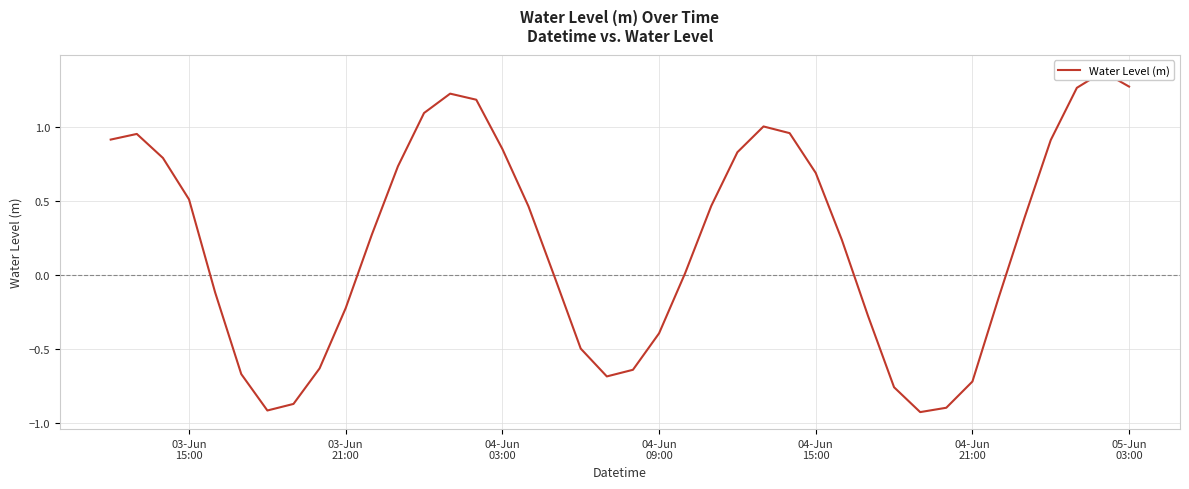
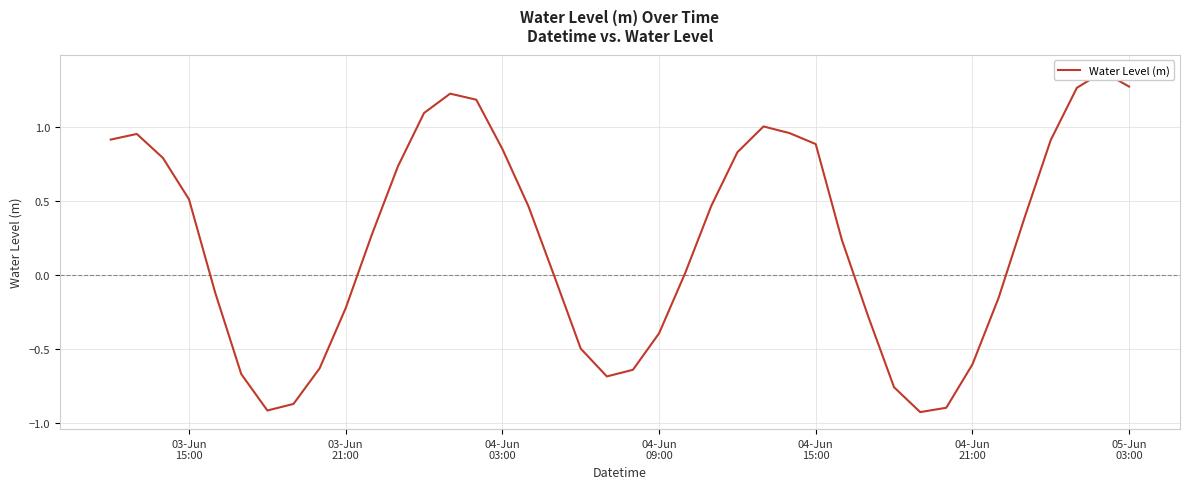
04-Jun 15:00: 0.69 -> 0.89
04-Jun 21:00: -0.72 -> -0.60
